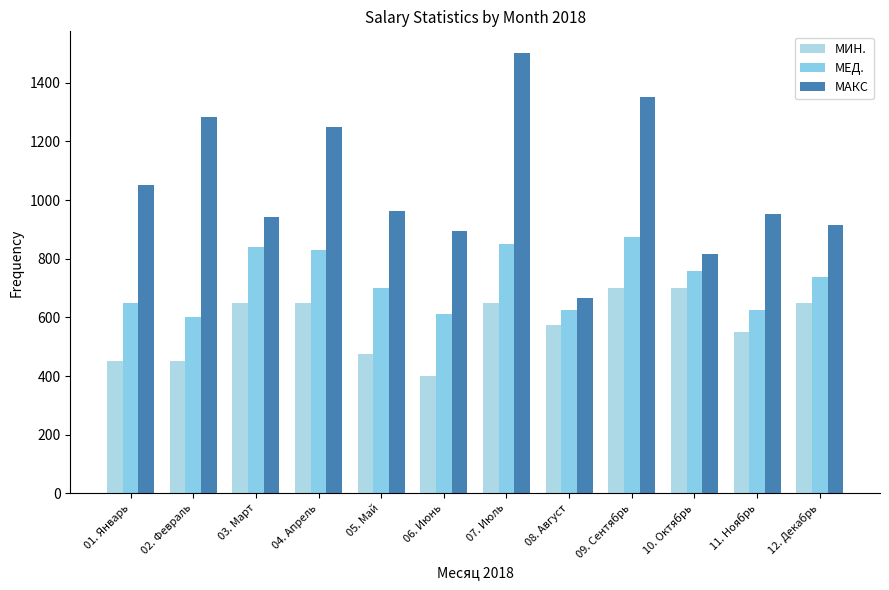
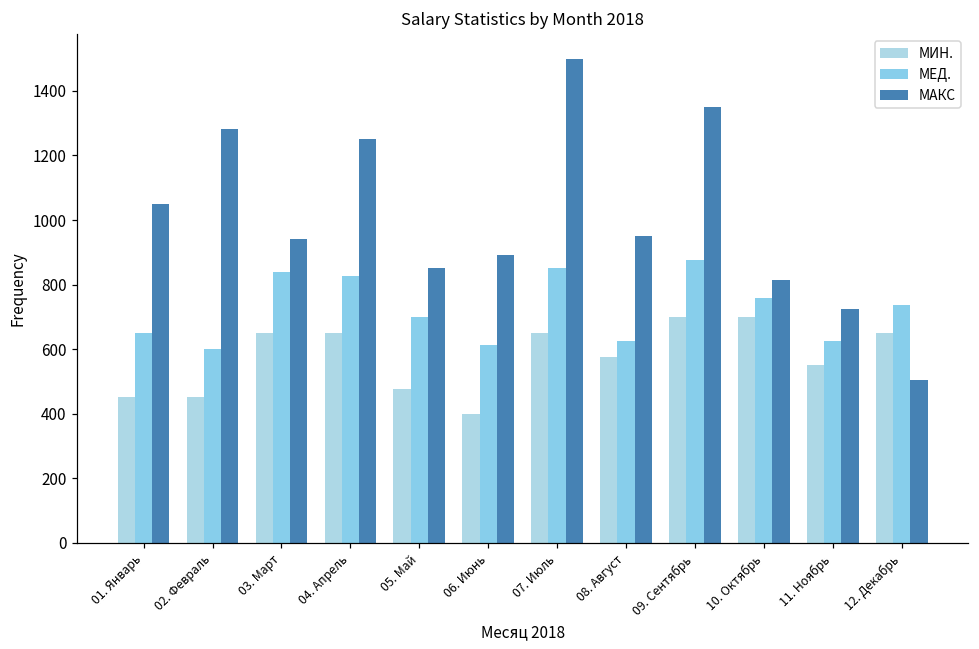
МАКС, 05. Май: 960 -> 850
МАКС, 08. Август: 670 -> 950
МАКС, 11. Ноябрь: 950 -> 730
МАКС, 12. Декабрь: 920 -> 500
